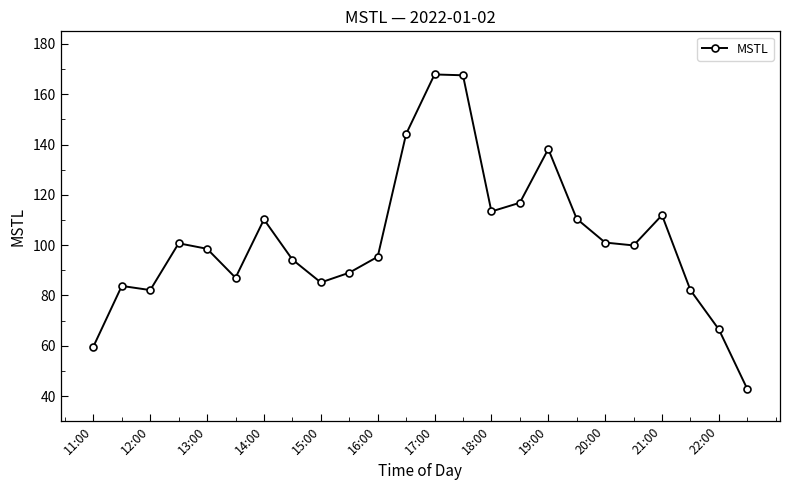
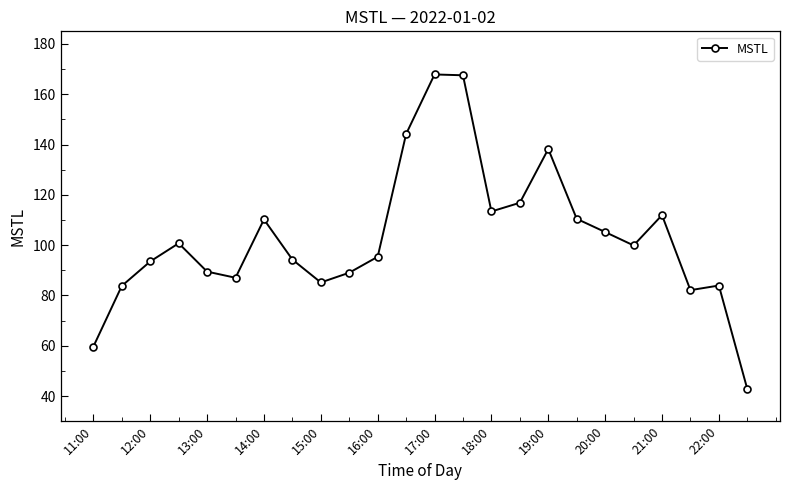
12:00: 82 -> 94
13:00: 99 -> 89
20:00: 101 -> 105
22:00: 66 -> 84
